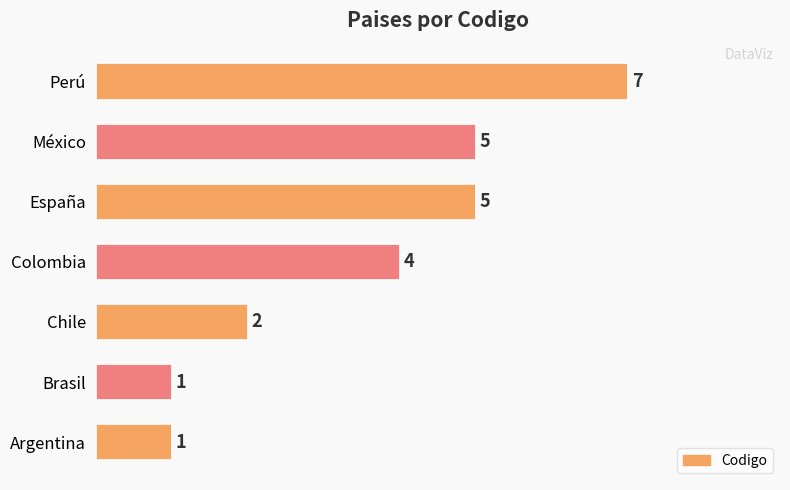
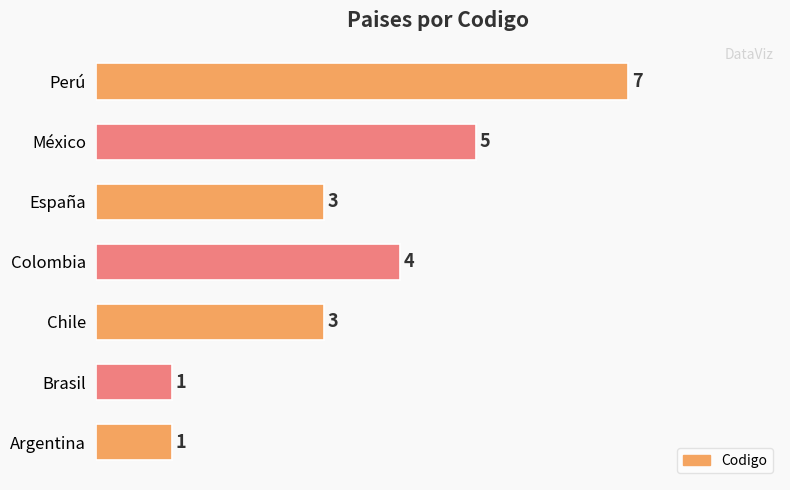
España: 5 -> 3
Chile: 2 -> 3
